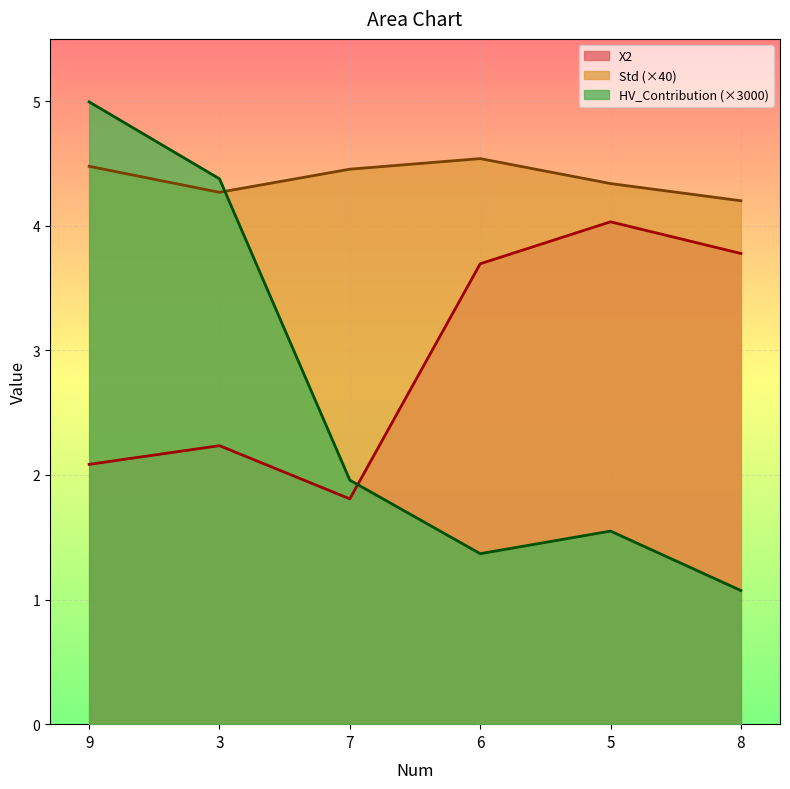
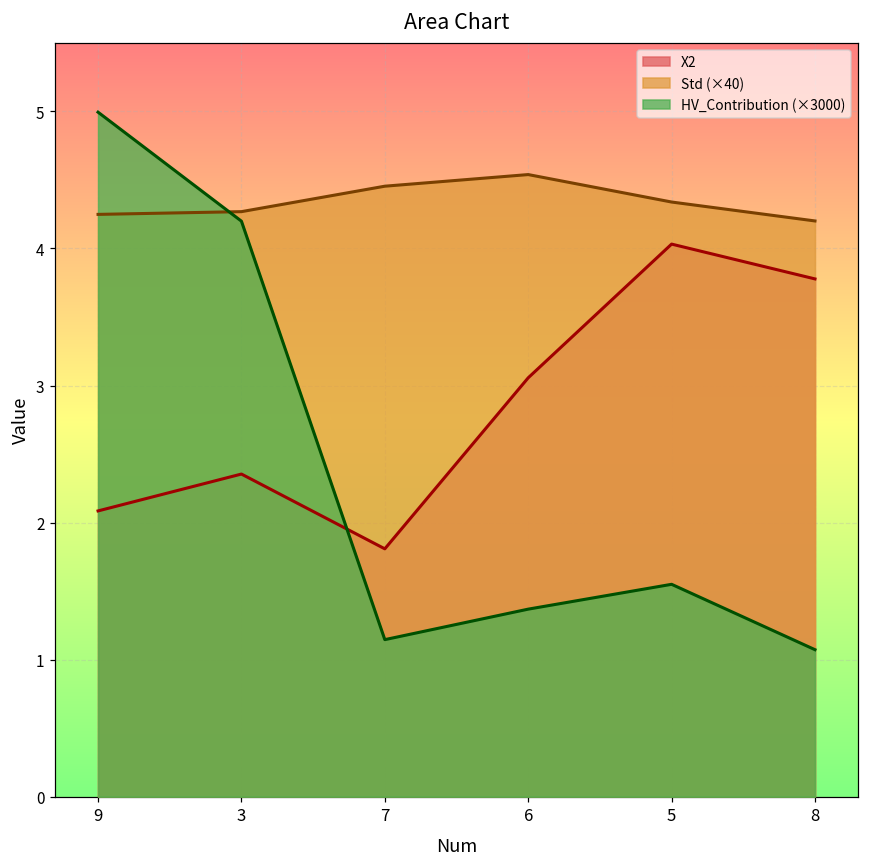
Std (×40), 9: 4.48 -> 4.25
X2, 3: 2.24 -> 2.35
HV_Contribution (×3000), 3: 4.38 -> 4.20
HV_Contribution (×3000), 7: 1.96 -> 1.15
X2, 6: 3.69 -> 3.06
